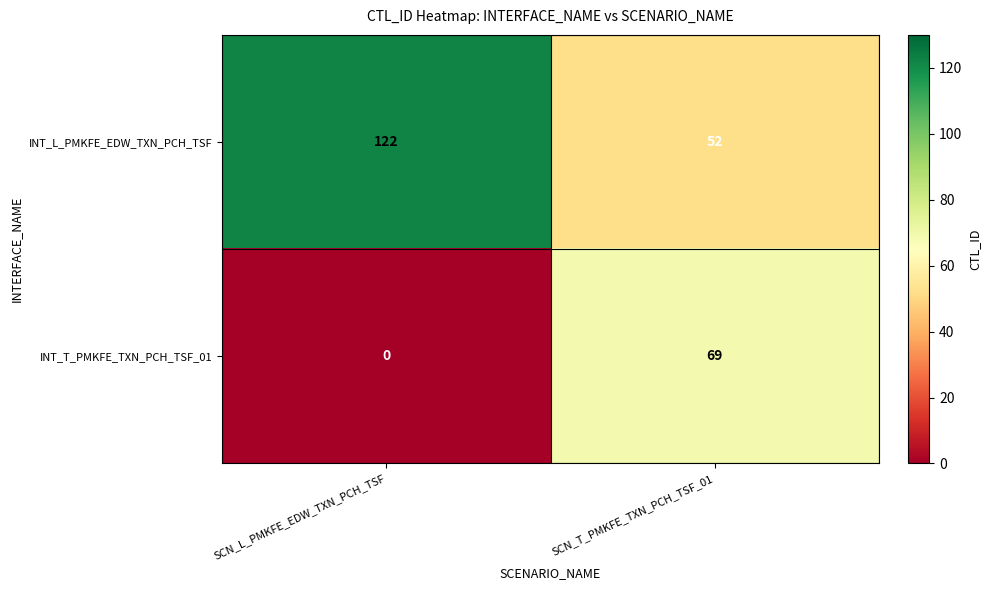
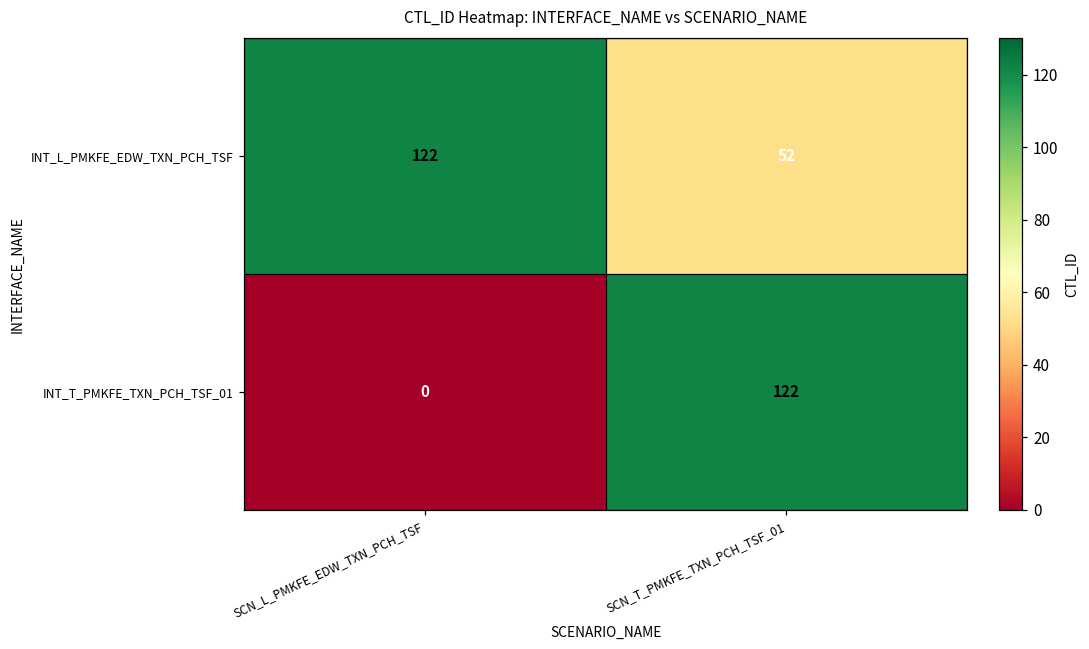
INT_T_PMKFE_TXN_PCH_TSF_01, SCN_T_PMKFE_TXN_PCH_TSF_01: 69 -> 122
